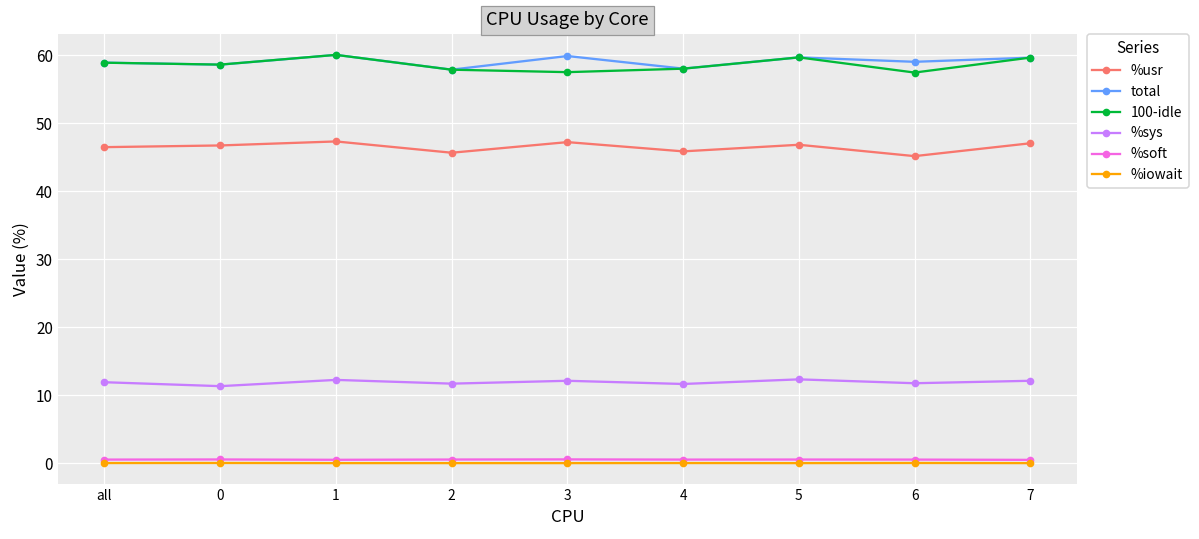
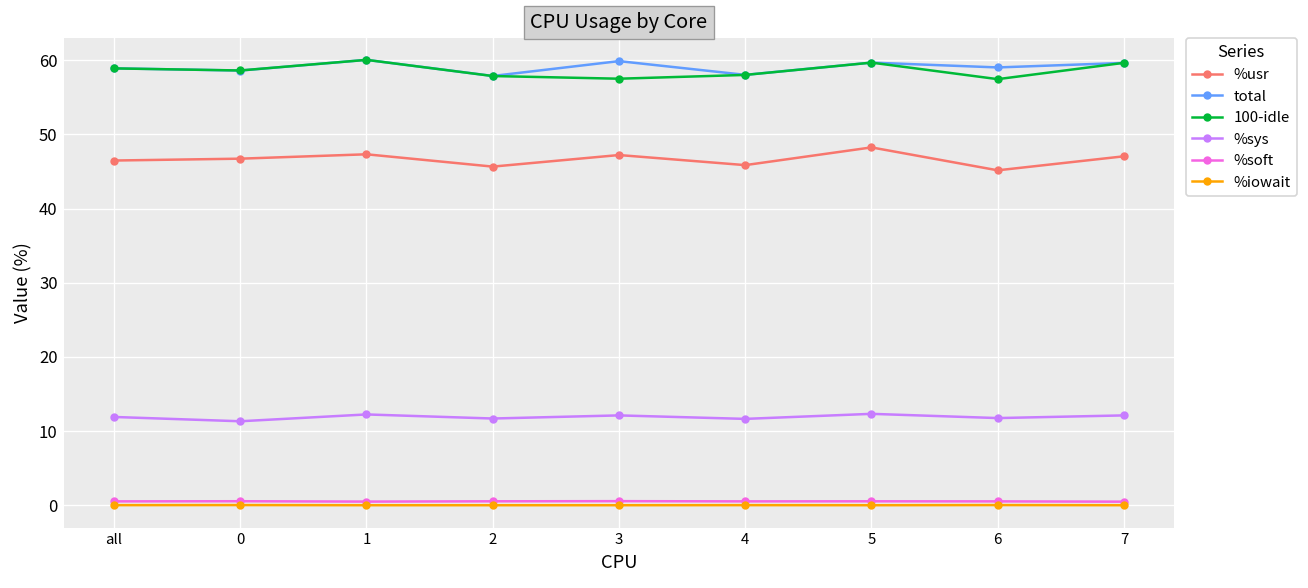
%usr, 5: 47 -> 48
